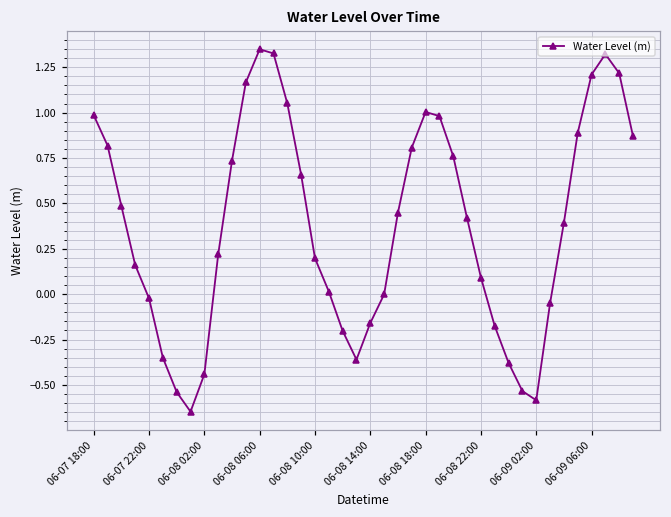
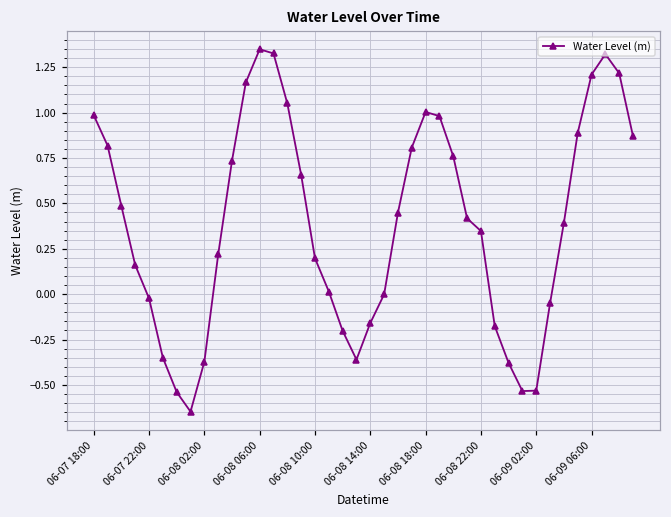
06-08 02:00: -0.44 -> -0.37
06-08 22:00: 0.09 -> 0.35
06-09 02:00: -0.58 -> -0.53
